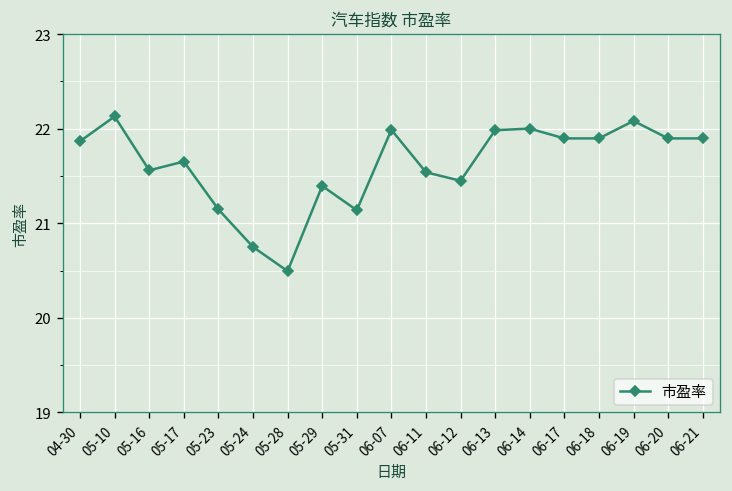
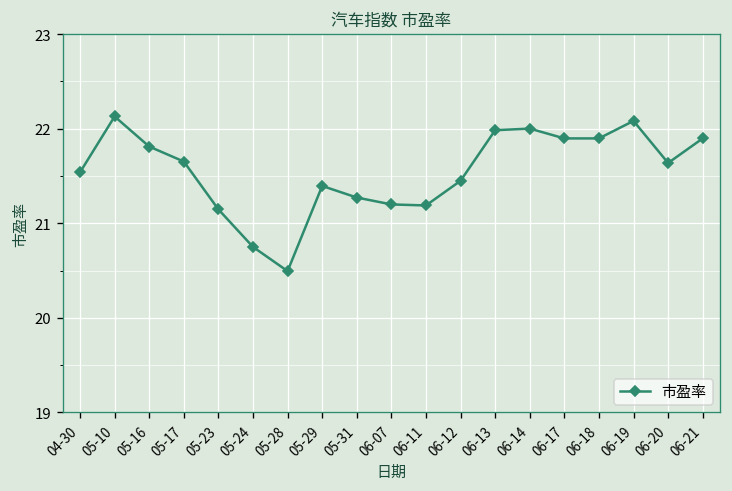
04-30: 21.9 -> 21.5
05-16: 21.6 -> 21.8
05-31: 21.1 -> 21.3
06-07: 22.0 -> 21.2
06-11: 21.5 -> 21.2
06-20: 21.9 -> 21.6
